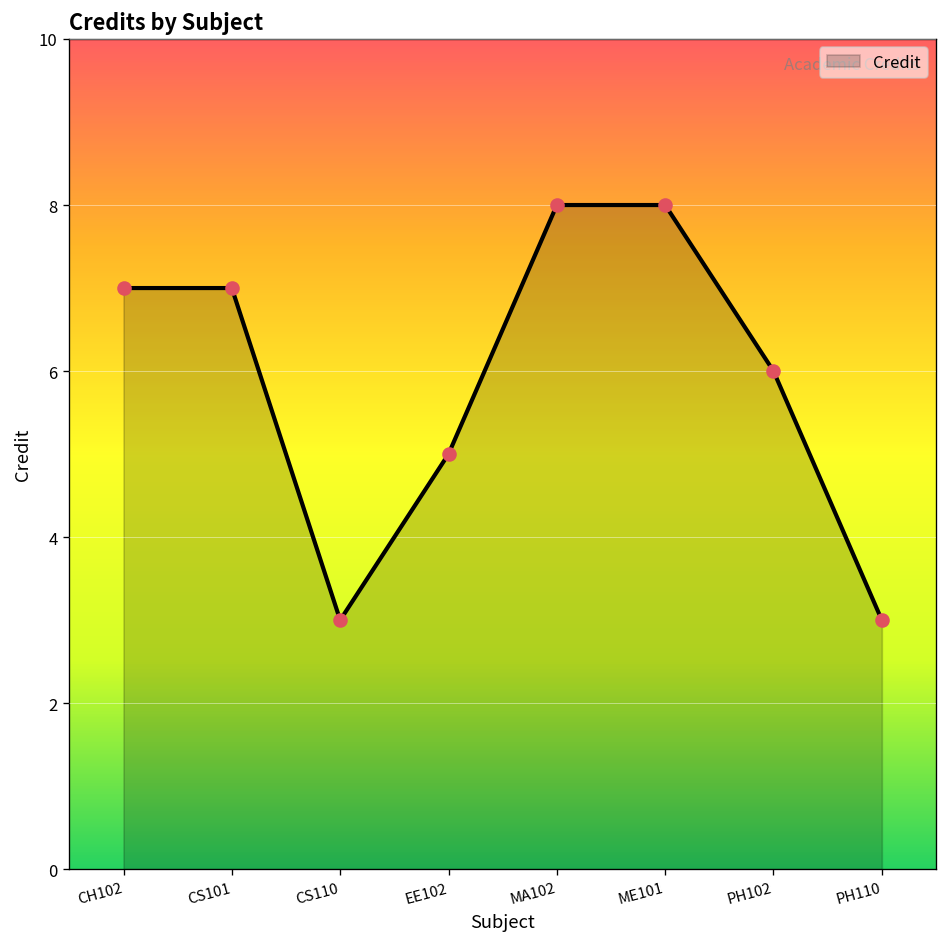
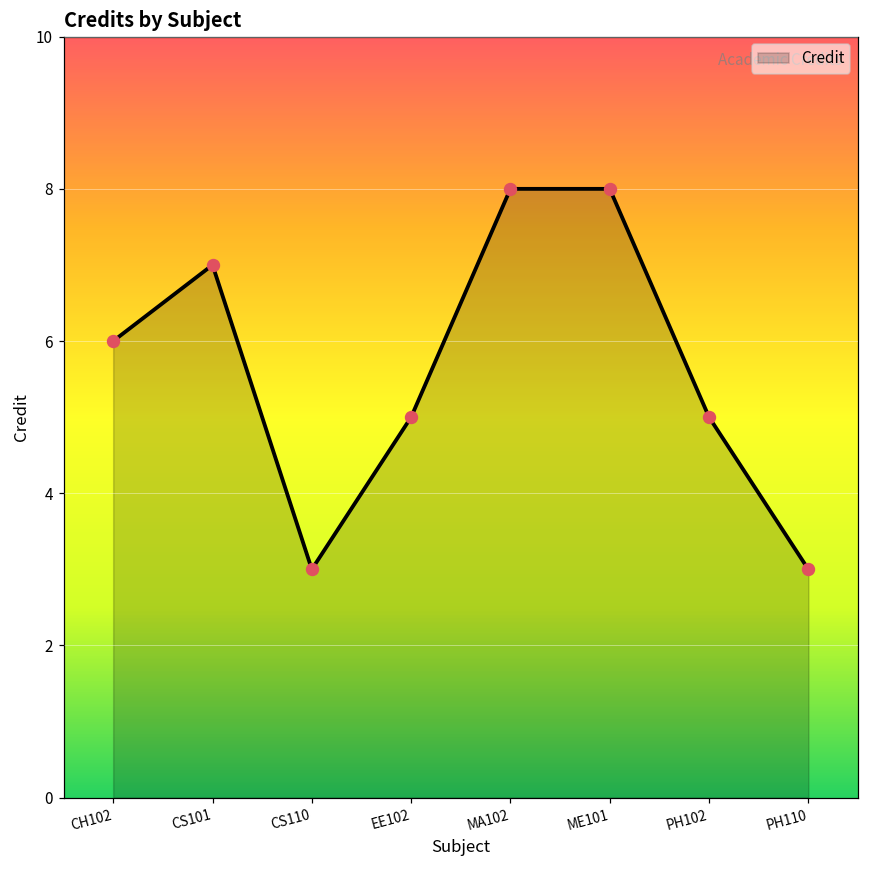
CH102: 7 -> 6
PH102: 6 -> 5
